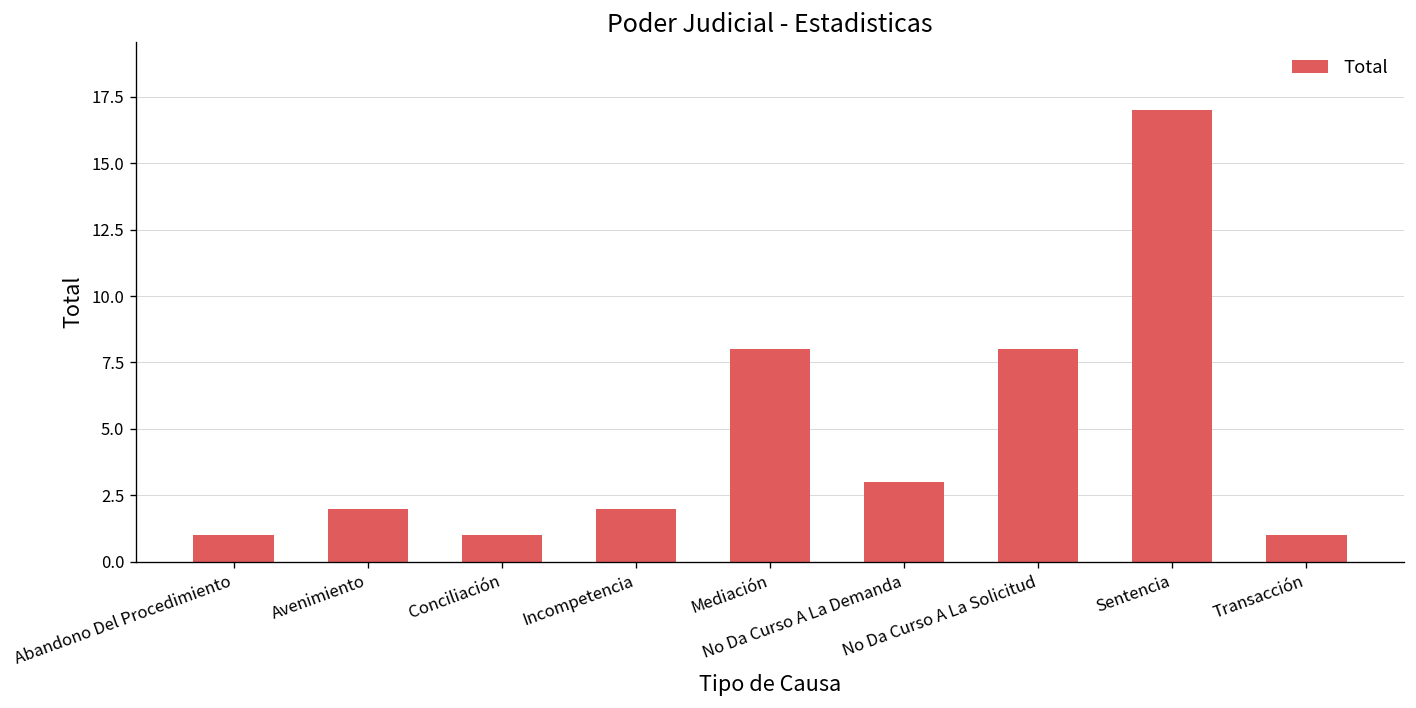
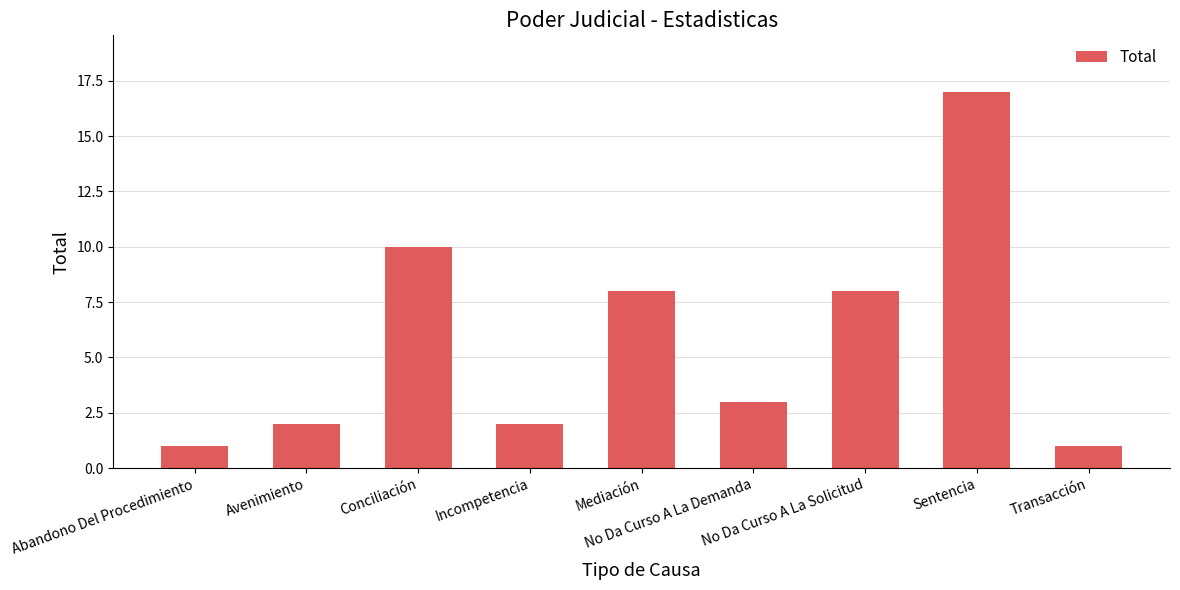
Conciliación: 1 -> 10
